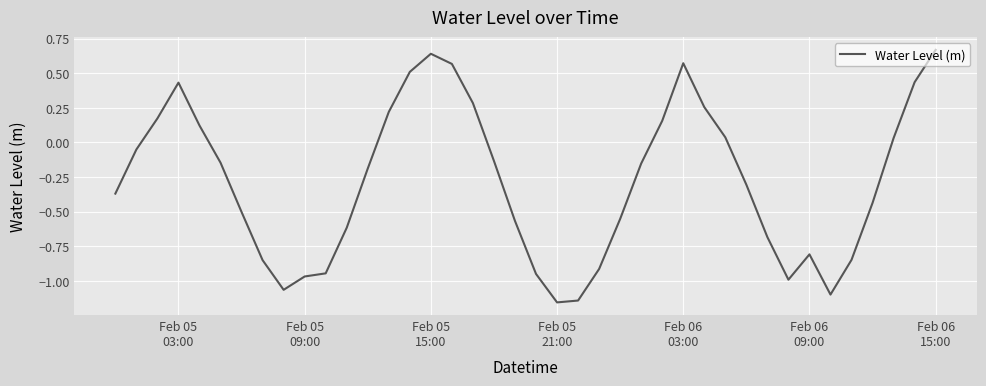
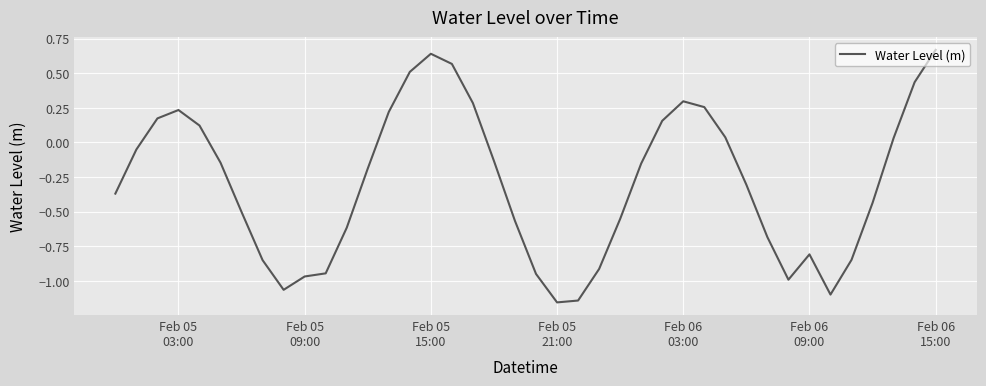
Feb 05 03:00: 0.43 -> 0.23
Feb 06 03:00: 0.57 -> 0.30
